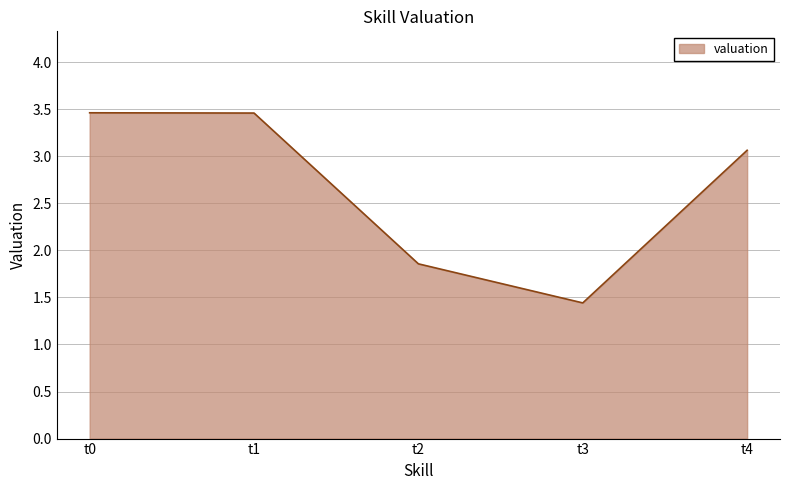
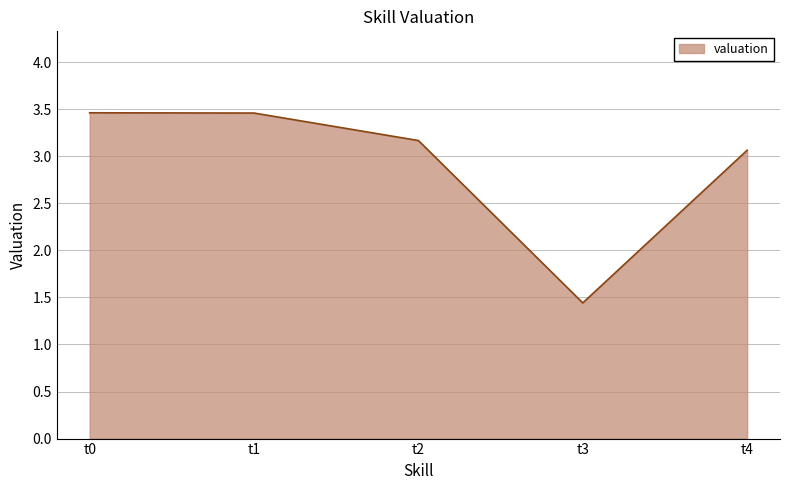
t2: 1.9 -> 3.2
